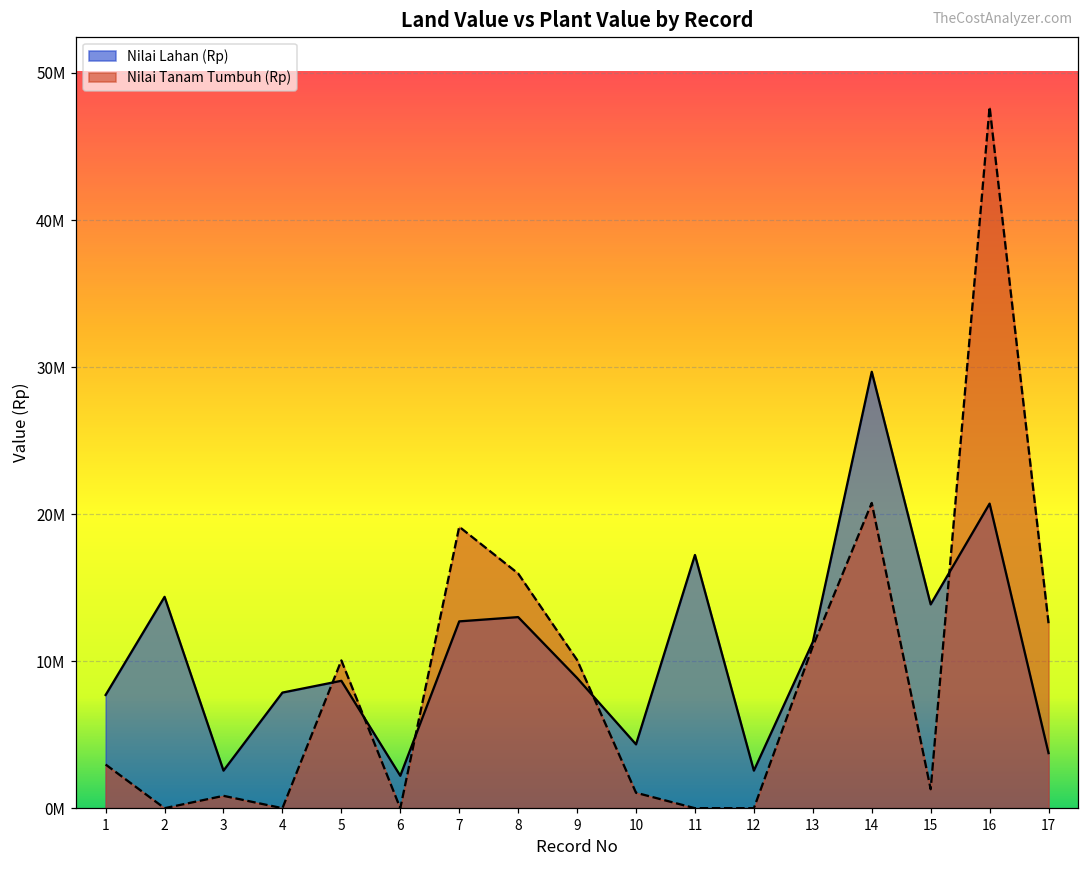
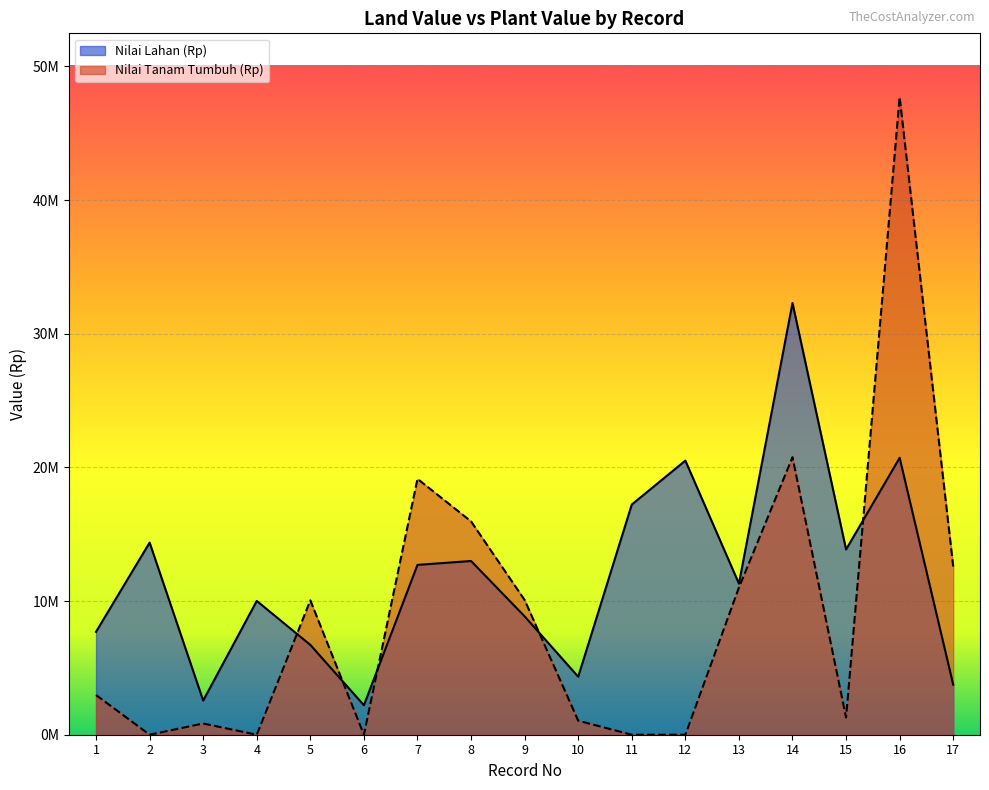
Nilai Lahan (Rp), 4: 7900000 -> 10000000
Nilai Lahan (Rp), 5: 8700000 -> 6700000
Nilai Lahan (Rp), 12: 2600000 -> 20500000
Nilai Lahan (Rp), 14: 29700000 -> 32300000
